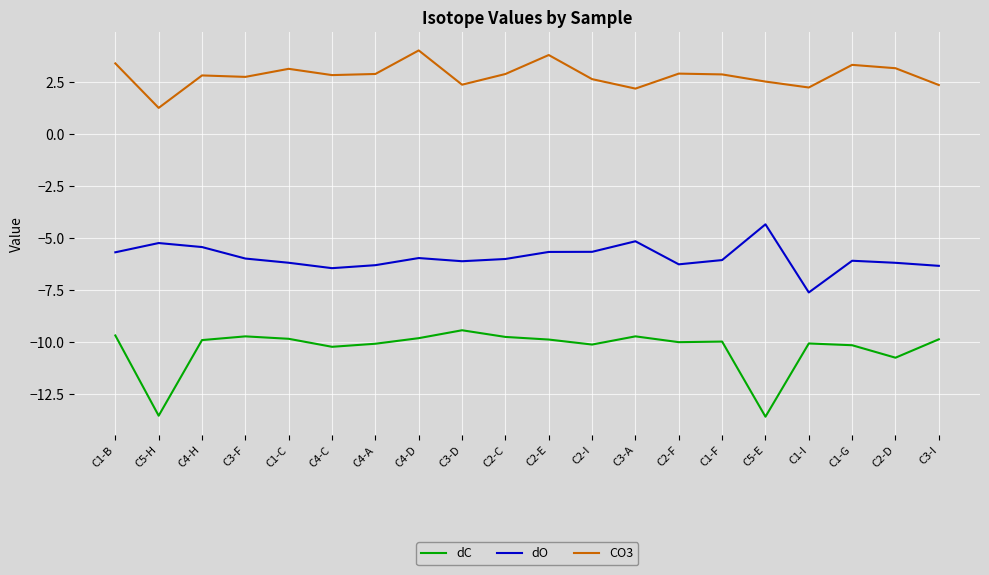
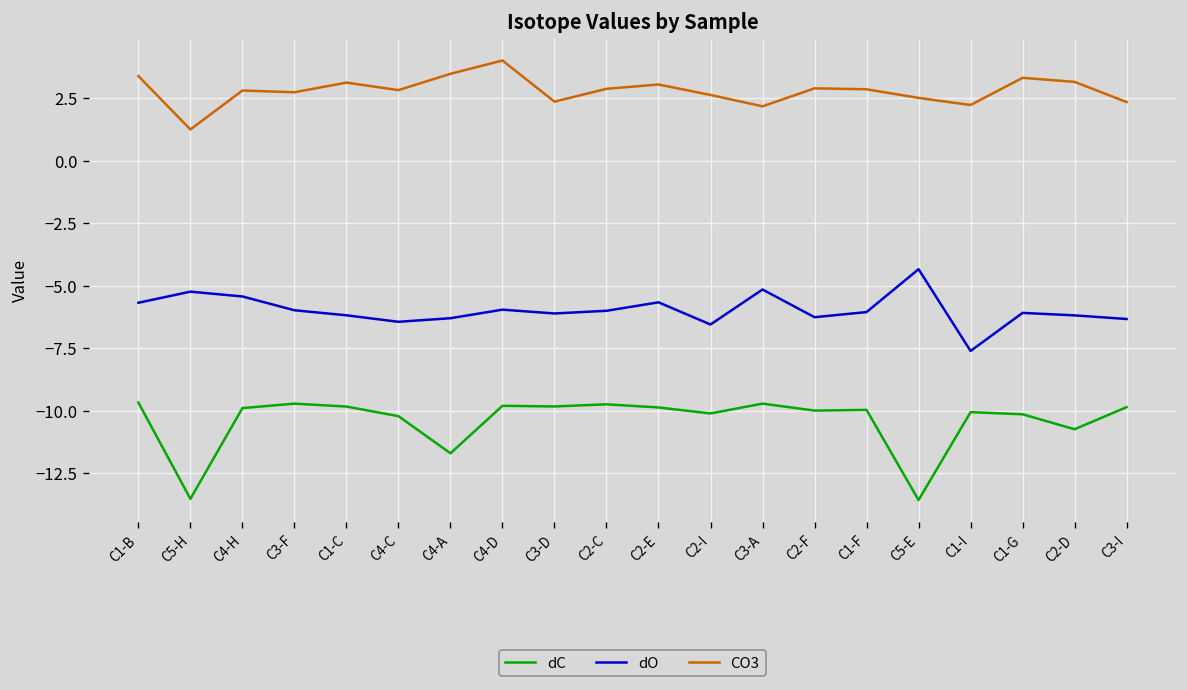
dC, C4-A: -10.1 -> -11.7
CO3, C4-A: 2.9 -> 3.5
dC, C3-D: -9.4 -> -9.8
CO3, C2-E: 3.8 -> 3.1
dO, C2-I: -5.7 -> -6.5
